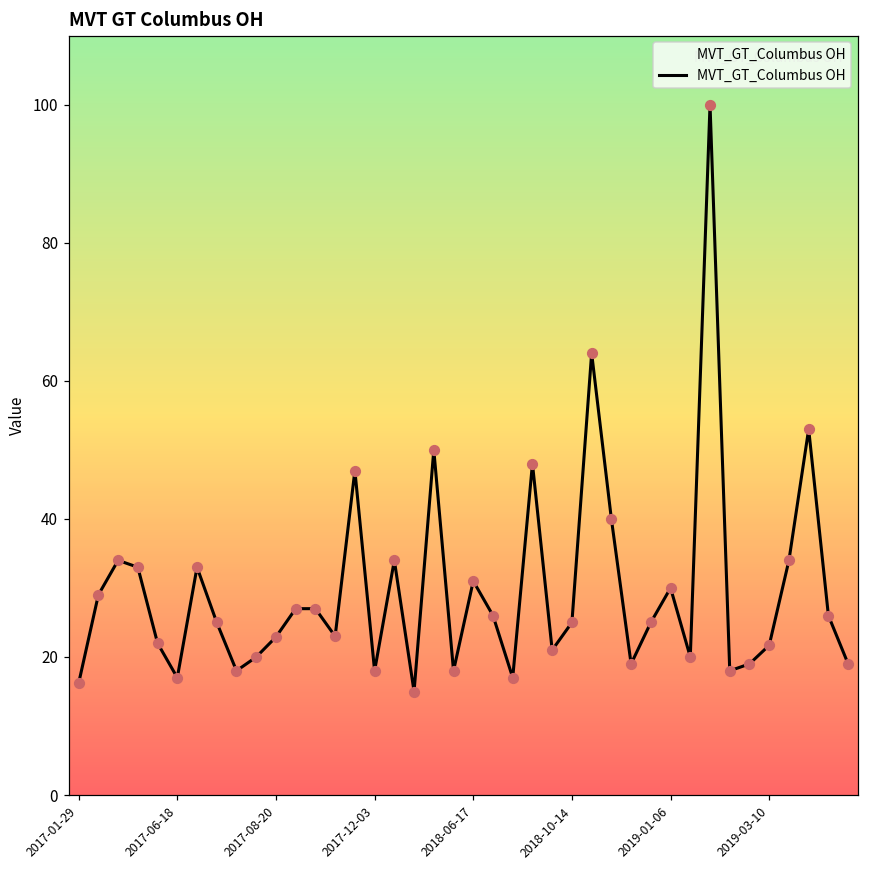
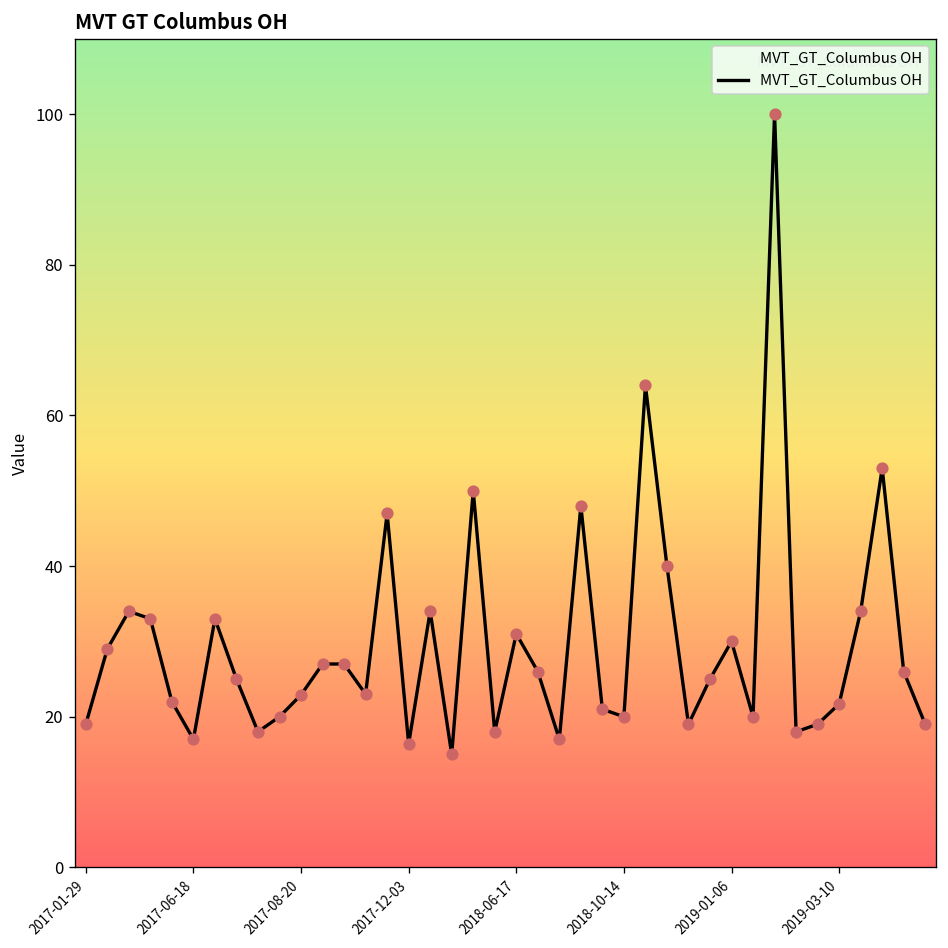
2017-01-29: 16 -> 19
2017-12-03: 18 -> 16
2018-10-14: 25 -> 20
